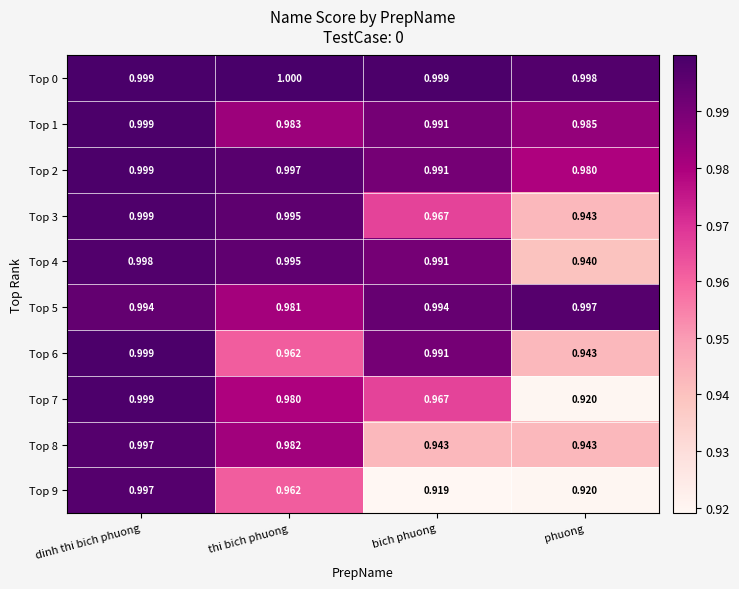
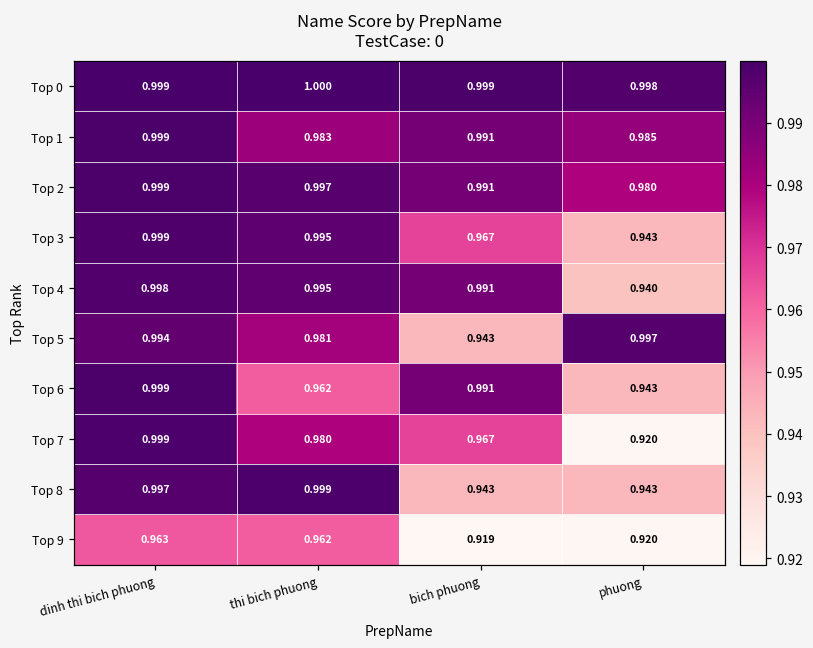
Top 5, bich phuong: 0.994 -> 0.943
Top 8, thi bich phuong: 0.982 -> 0.999
Top 9, dinh thi bich phuong: 0.997 -> 0.963
